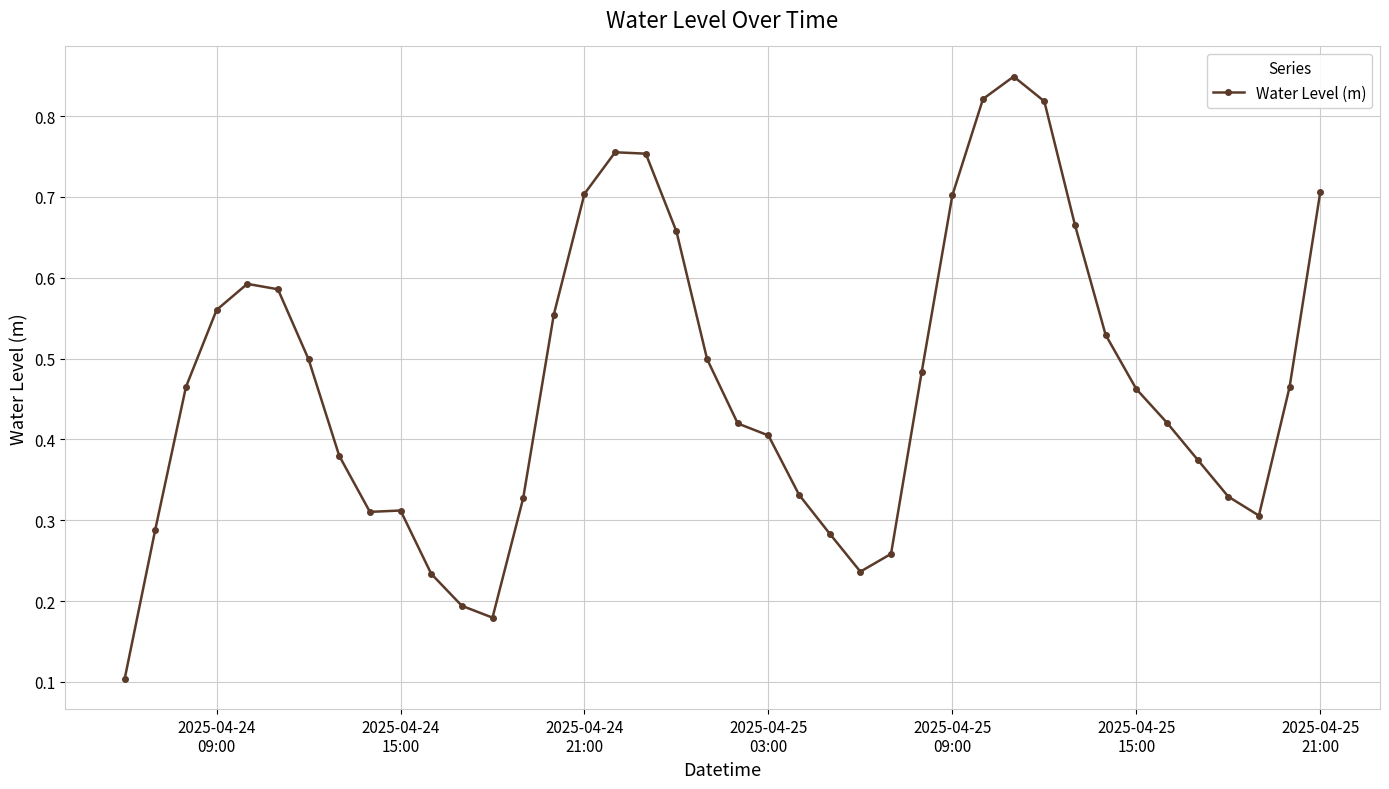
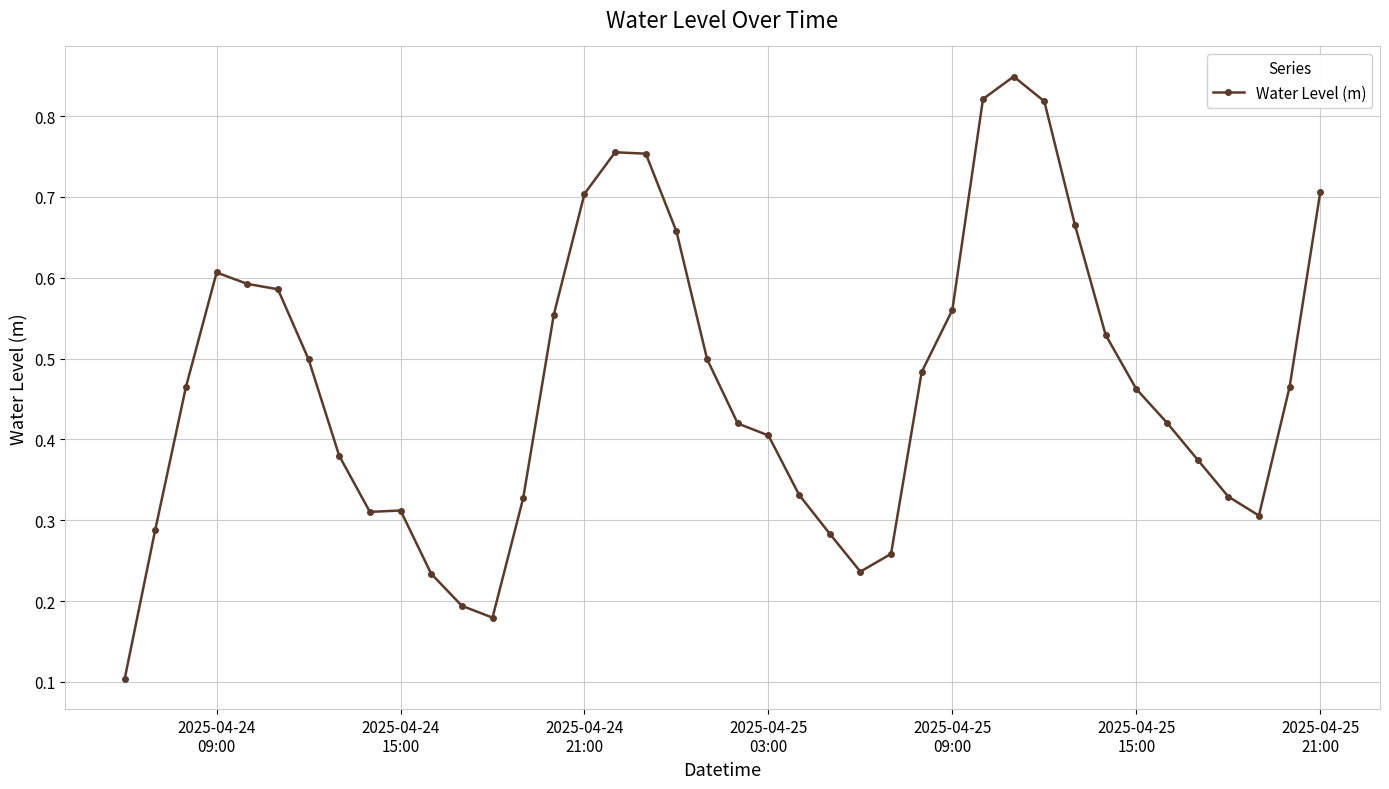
2025-04-24 09:00: 0.56 -> 0.61
2025-04-25 09:00: 0.70 -> 0.56
